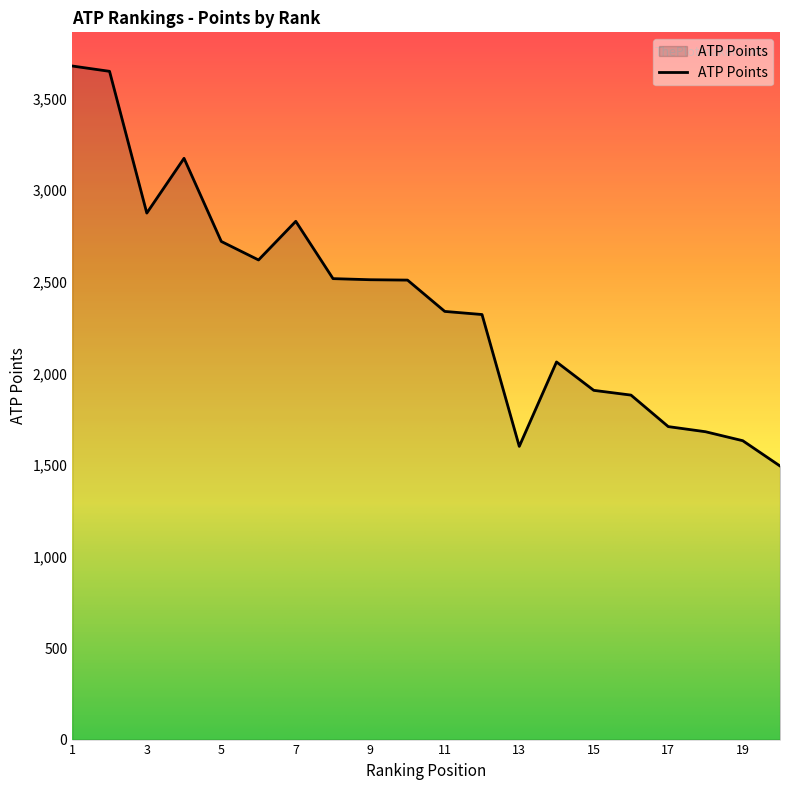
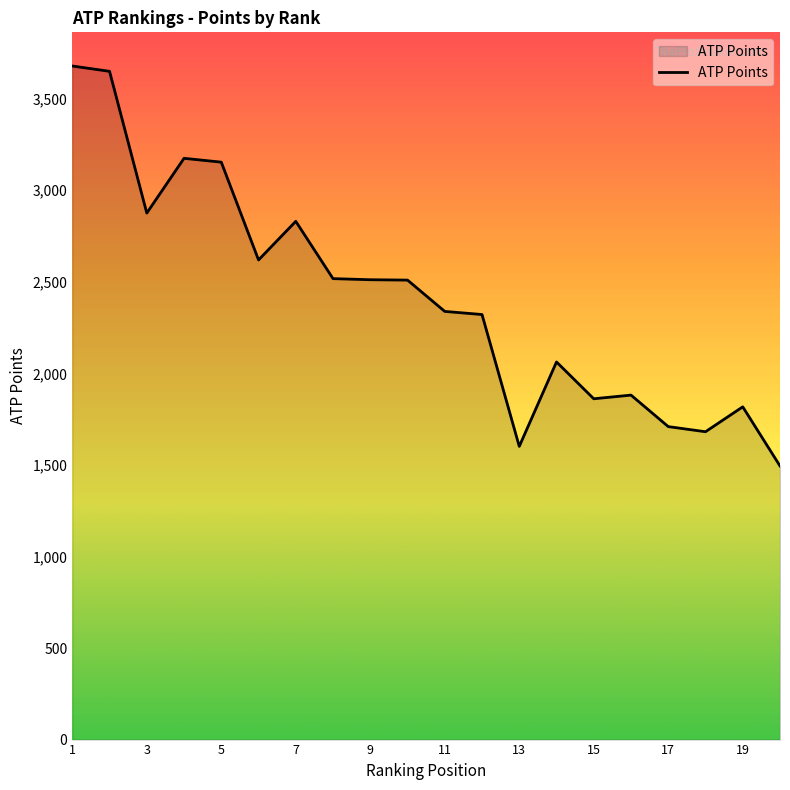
5: 2,720 -> 3,150
15: 1,910 -> 1,860
19: 1,630 -> 1,820
